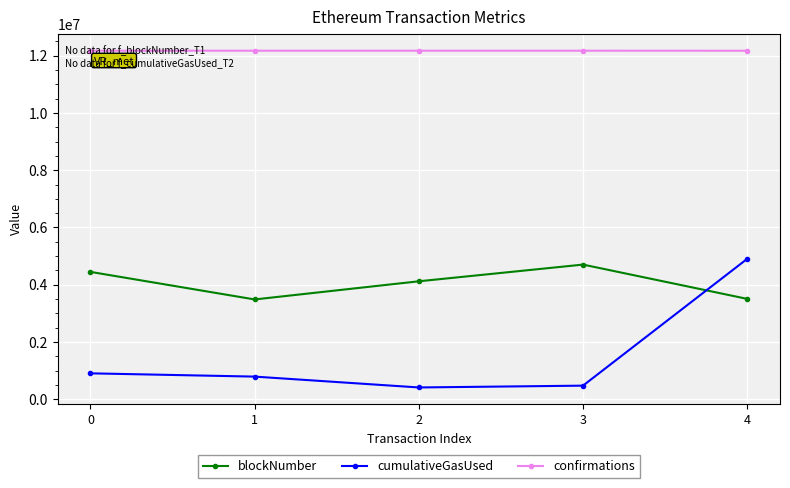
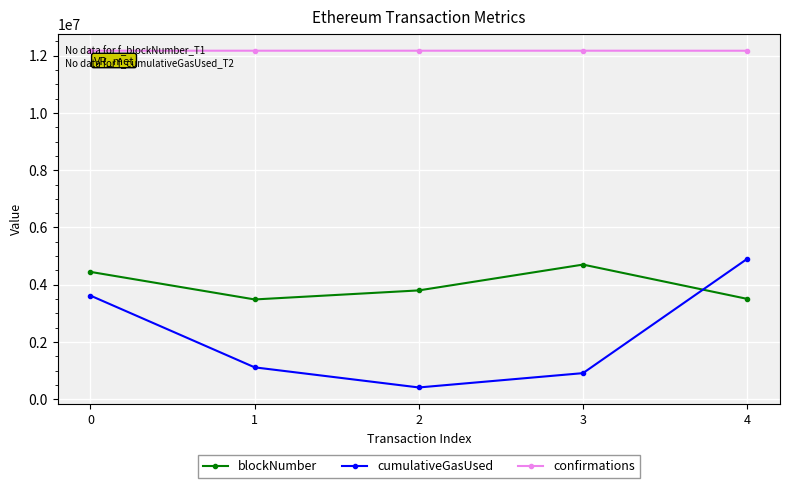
cumulativeGasUsed, 0: 900000 -> 3600000
cumulativeGasUsed, 1: 800000 -> 1100000
blockNumber, 2: 4100000 -> 3800000
cumulativeGasUsed, 3: 500000 -> 900000
